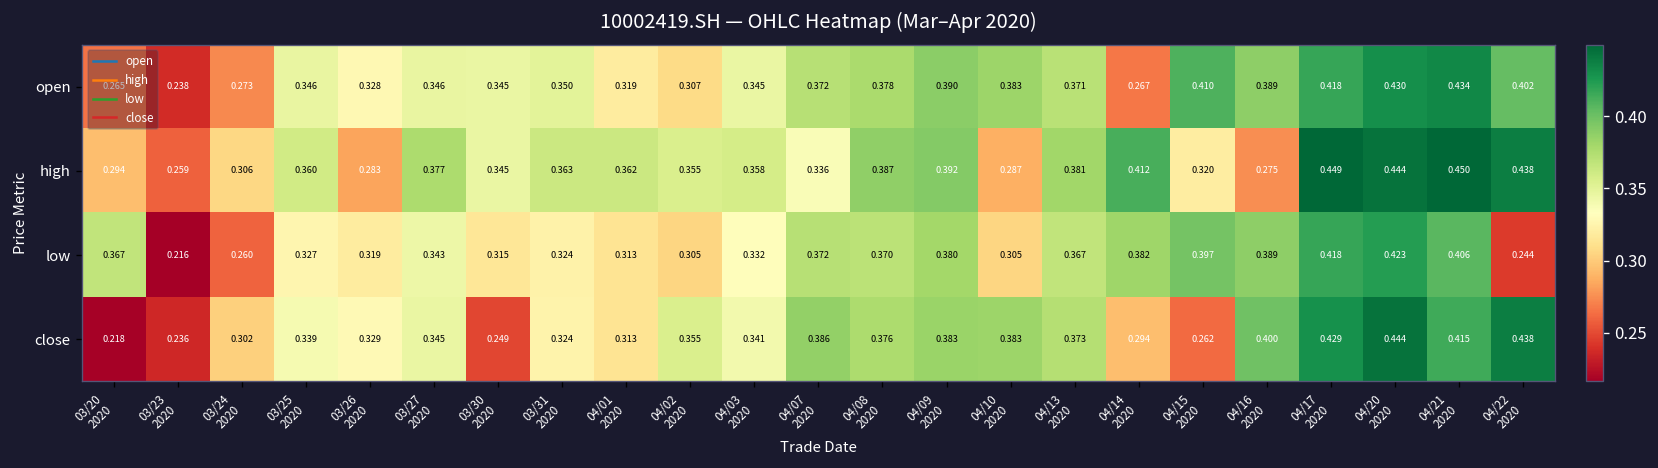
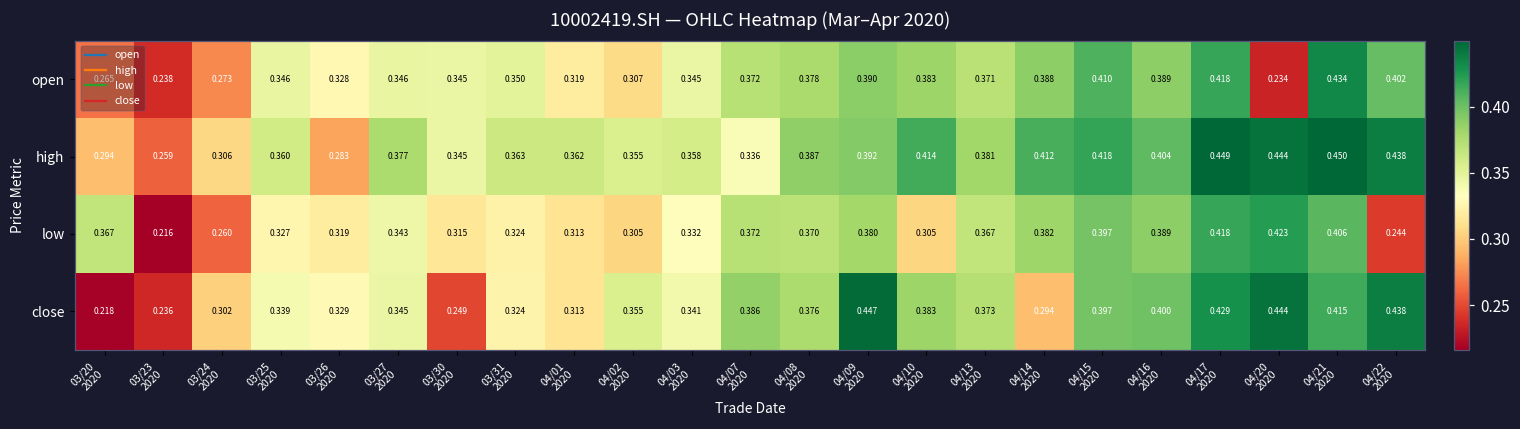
open, 04/14 2020: 0.267 -> 0.388
open, 04/20 2020: 0.430 -> 0.234
high, 04/10 2020: 0.287 -> 0.414
high, 04/15 2020: 0.320 -> 0.418
high, 04/16 2020: 0.275 -> 0.404
close, 04/09 2020: 0.383 -> 0.447
close, 04/15 2020: 0.262 -> 0.397
